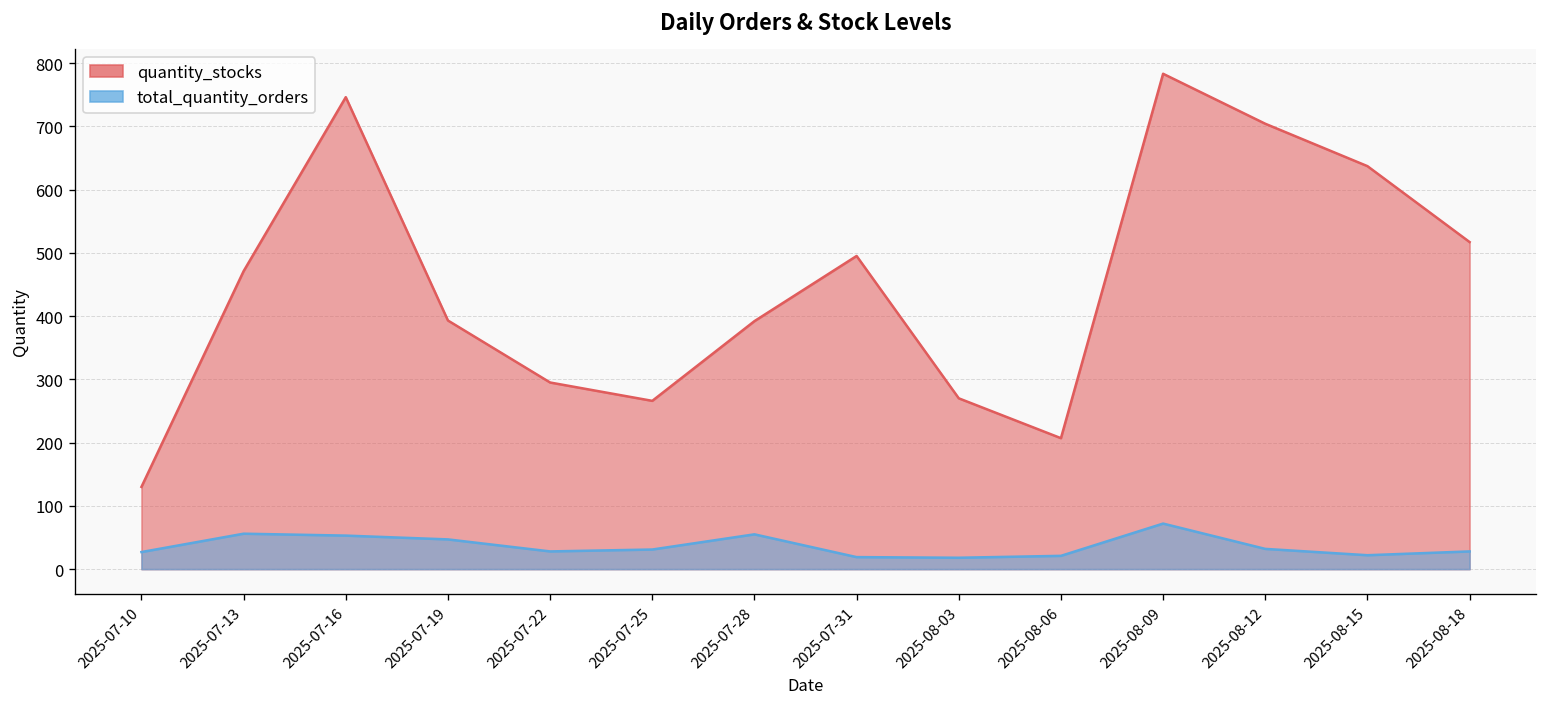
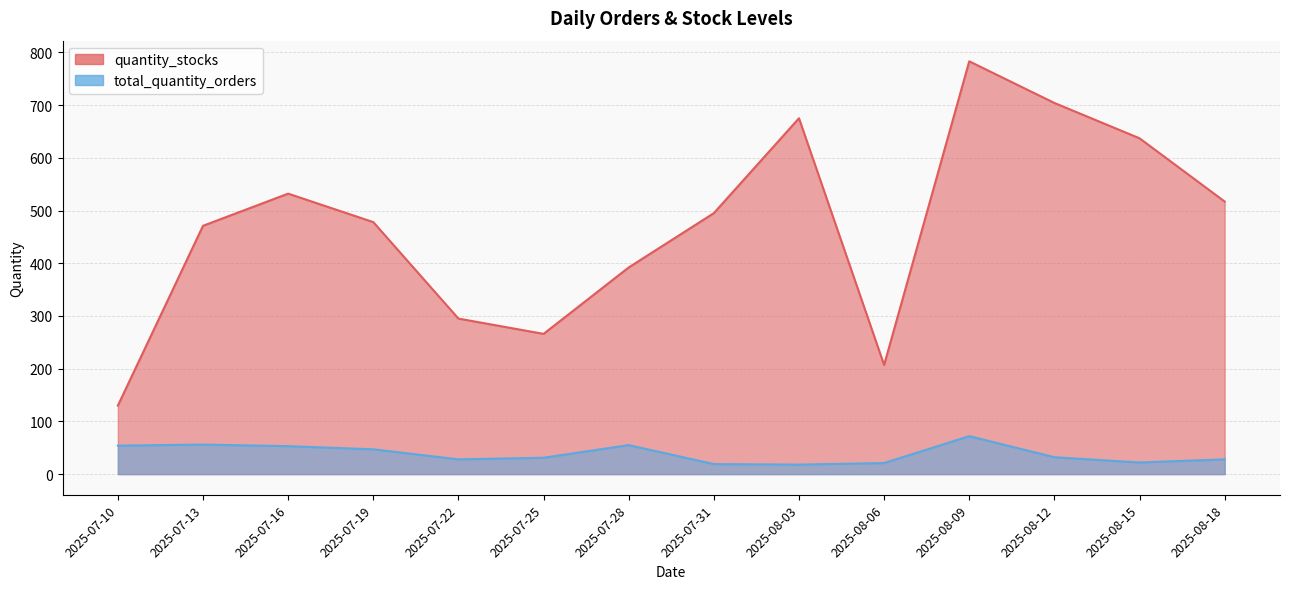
total_quantity_orders, 2025-07-10: 30 -> 50
quantity_stocks, 2025-07-16: 750 -> 530
quantity_stocks, 2025-07-19: 390 -> 480
quantity_stocks, 2025-08-03: 270 -> 680
